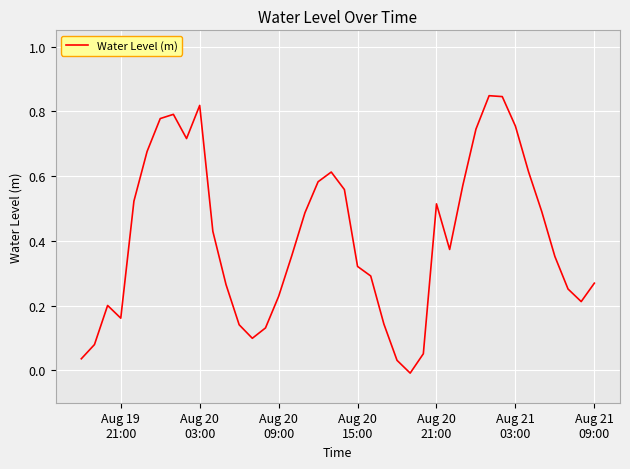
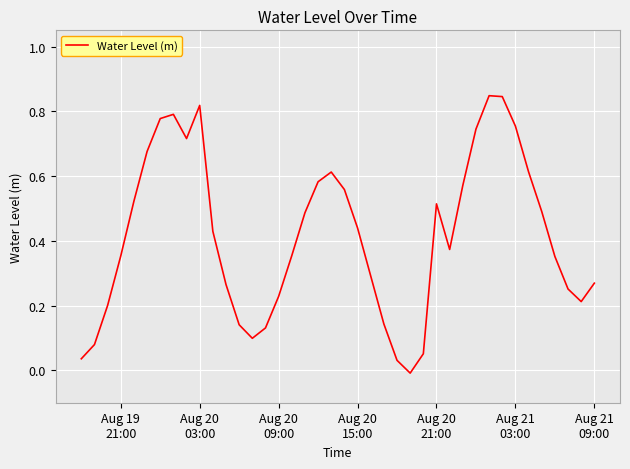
Aug 19 21:00: 0.16 -> 0.35
Aug 20 15:00: 0.32 -> 0.44
